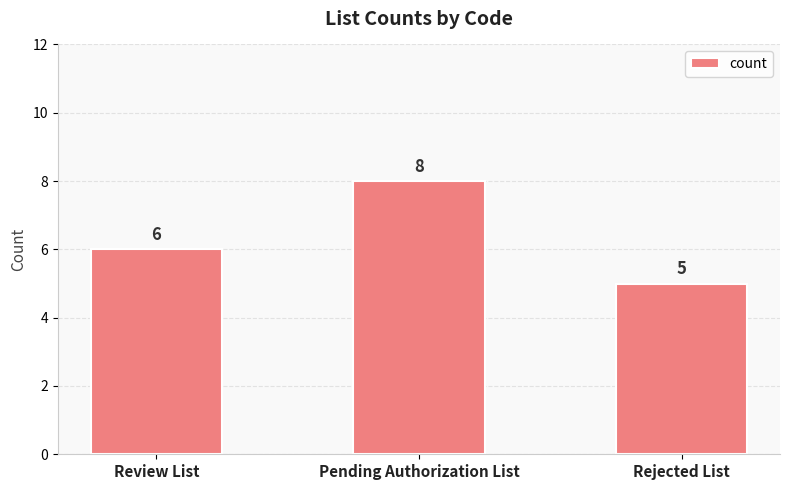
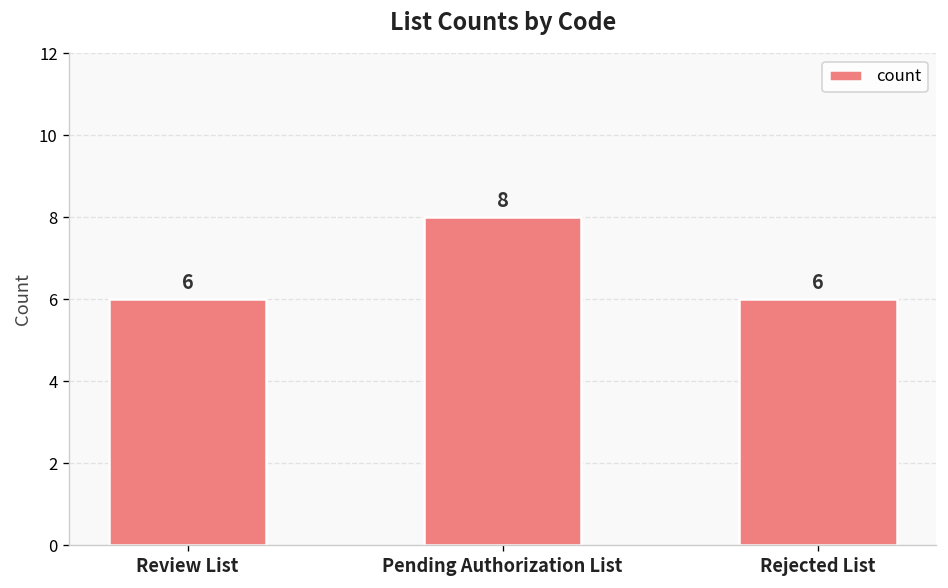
Rejected List: 5 -> 6
